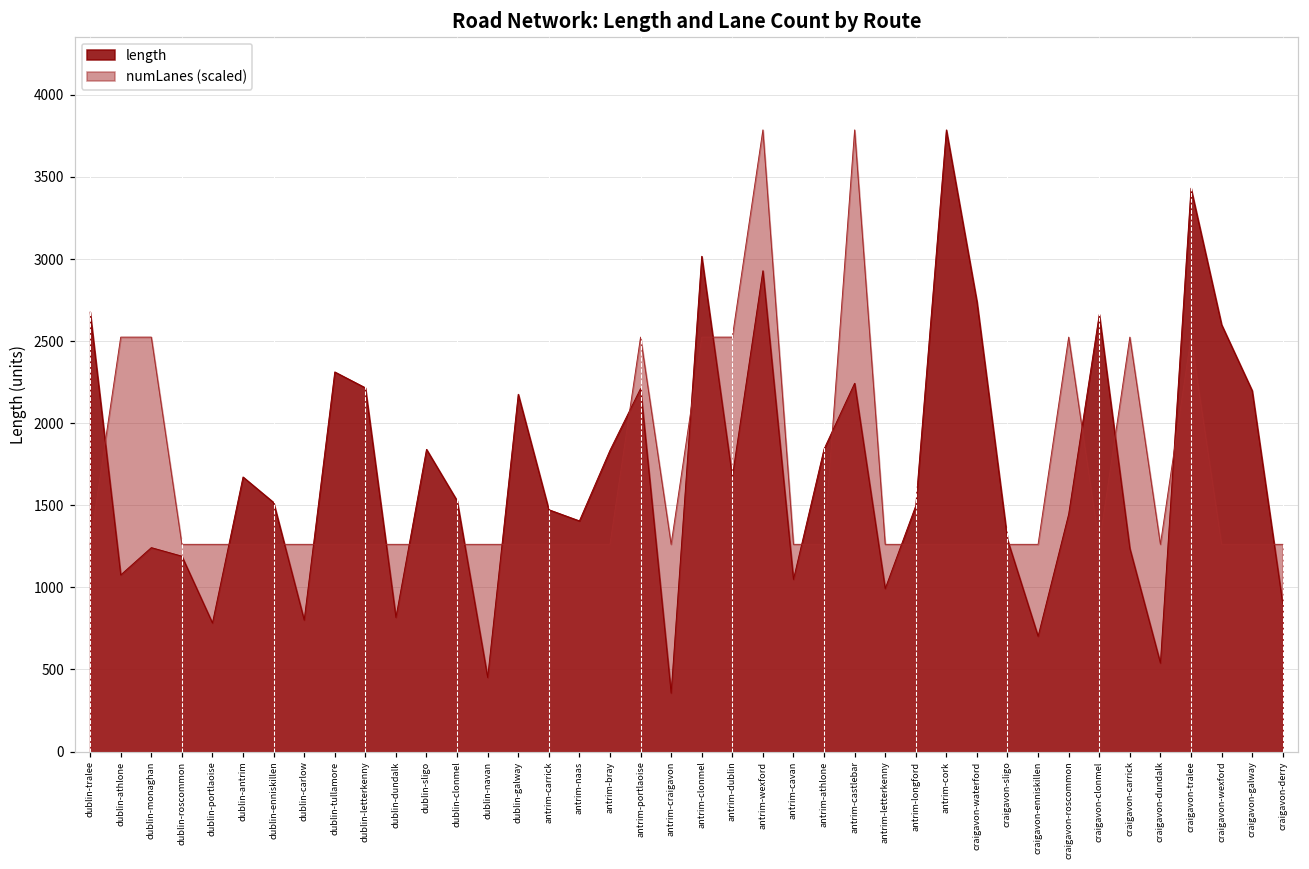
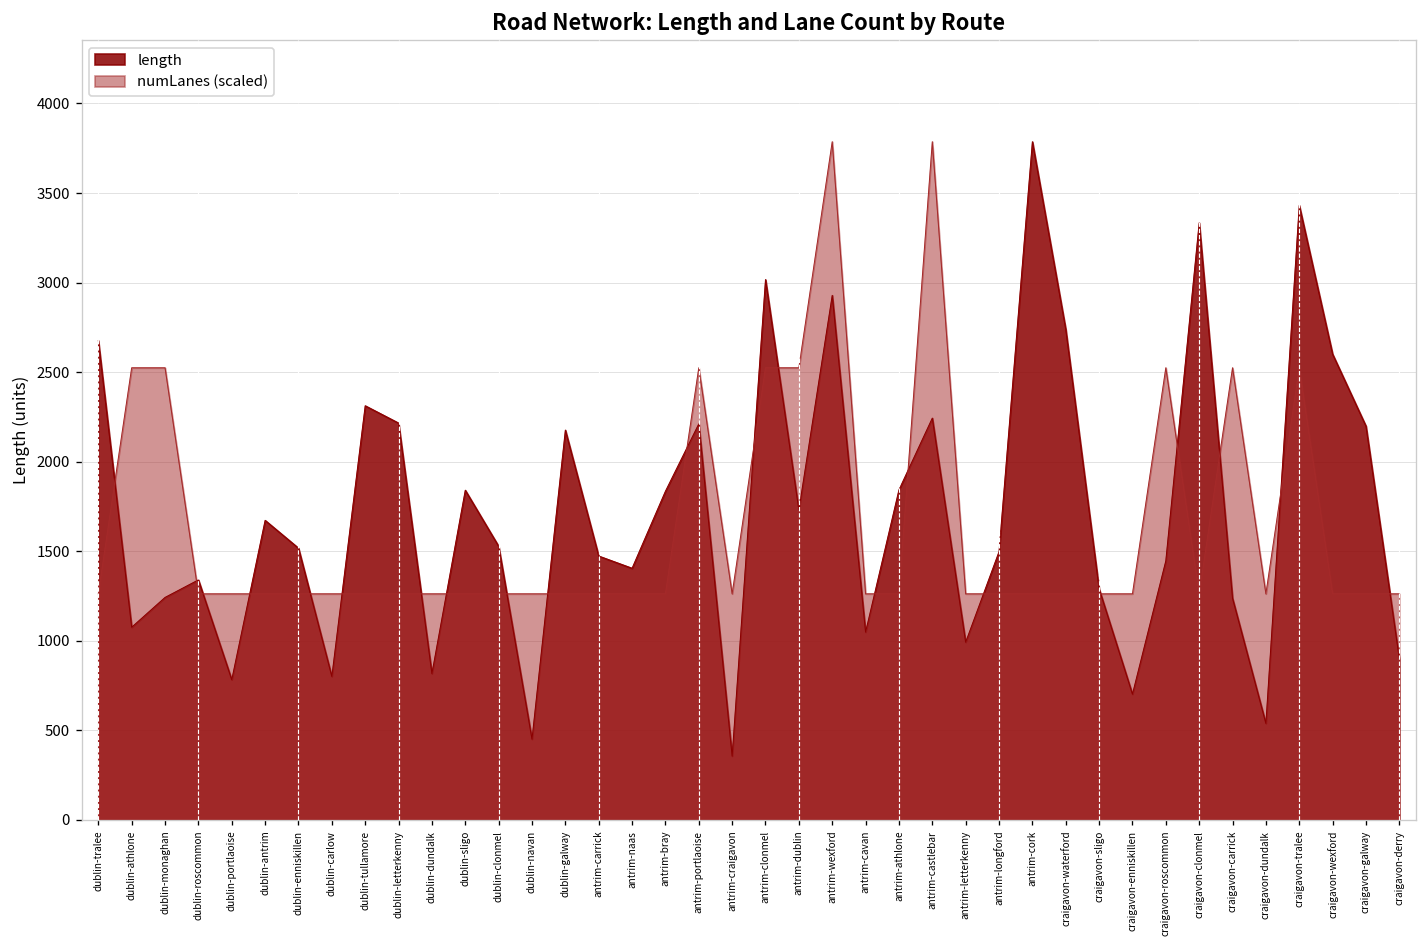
length, dublin-roscommon: 1190 -> 1340
length, antrim-dublin: 1670 -> 1730
length, craigavon-clonmel: 2660 -> 3330
